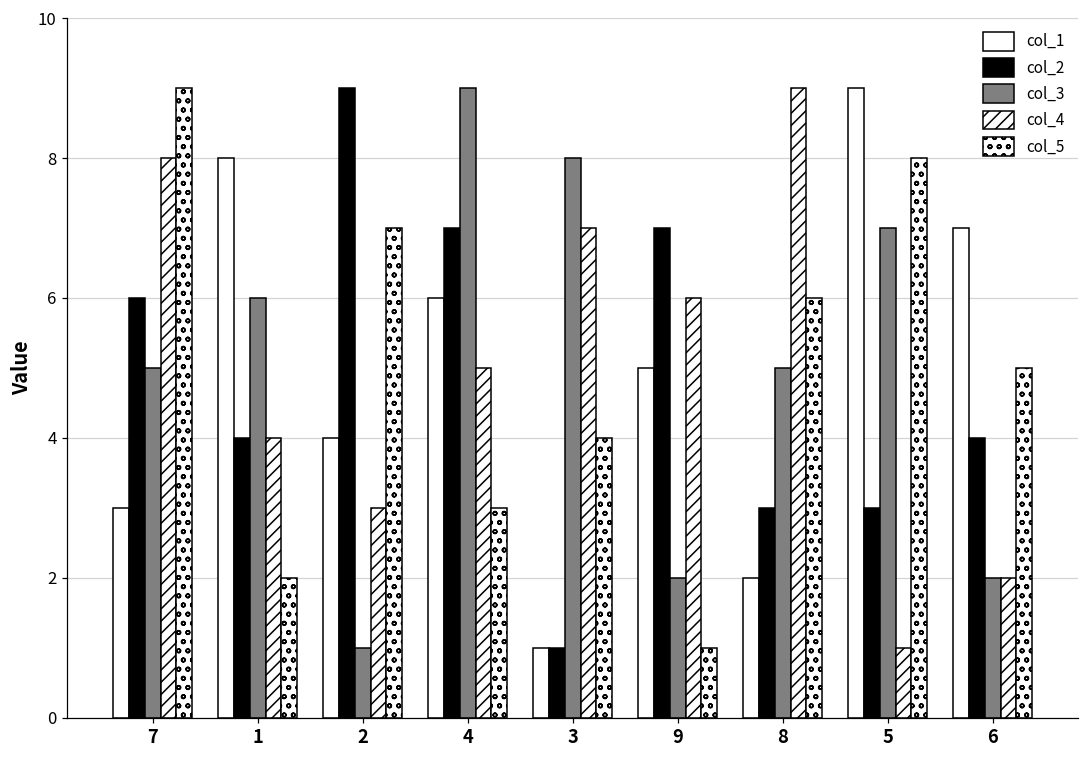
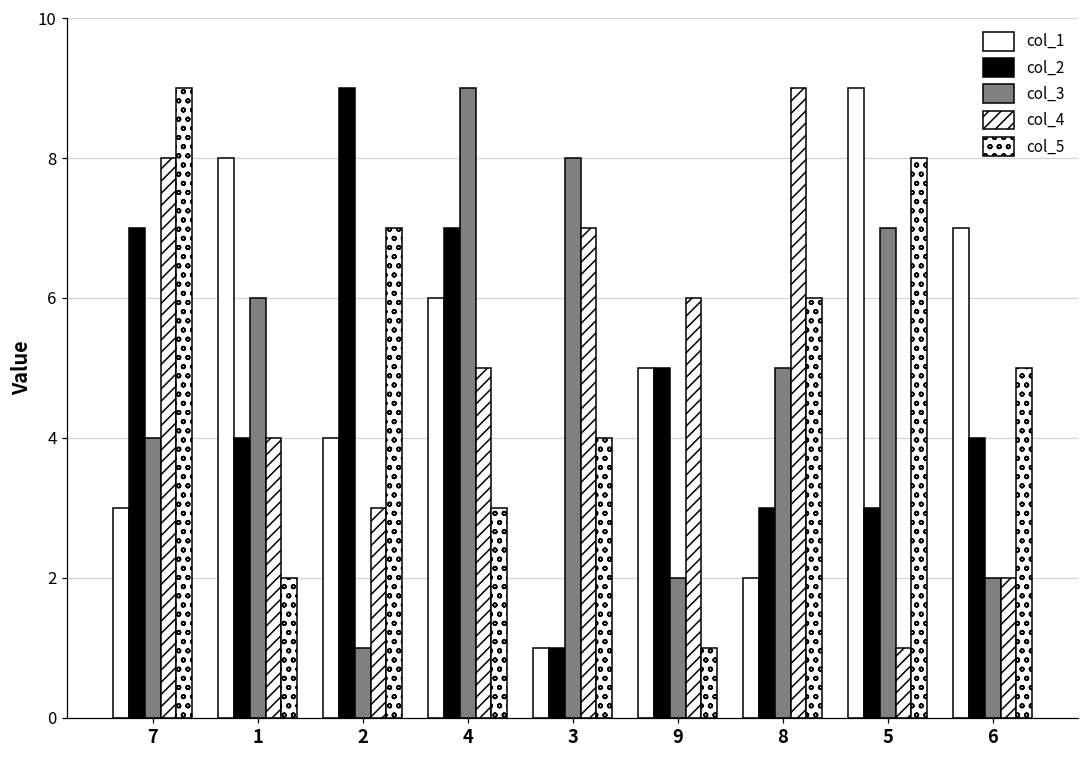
col_2, 7: 6 -> 7
col_3, 7: 5 -> 4
col_2, 9: 7 -> 5
